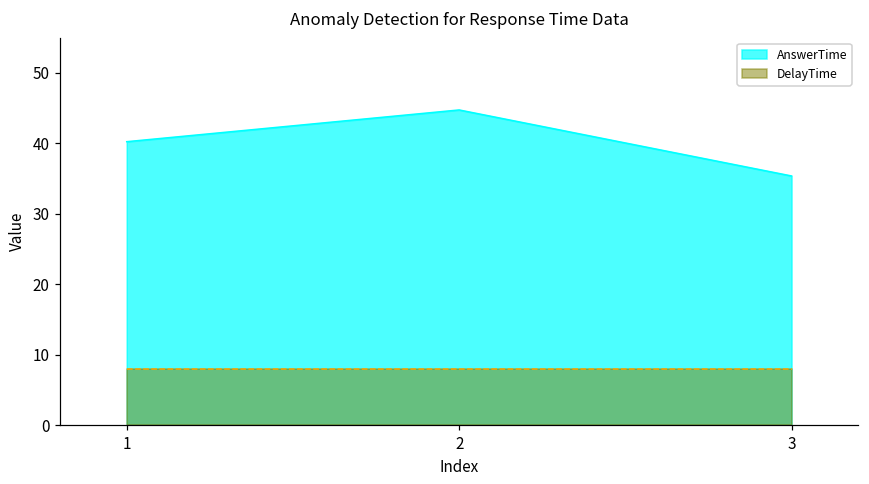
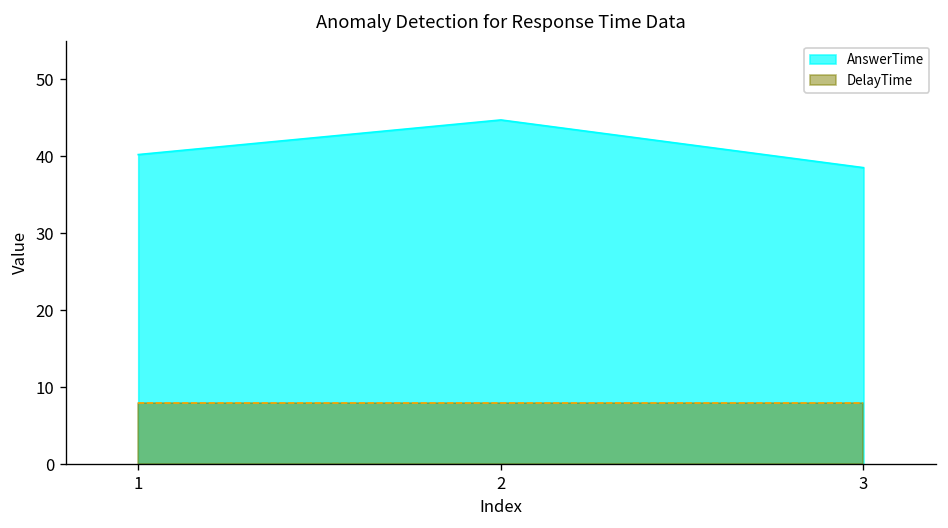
AnswerTime, 3: 35 -> 39
